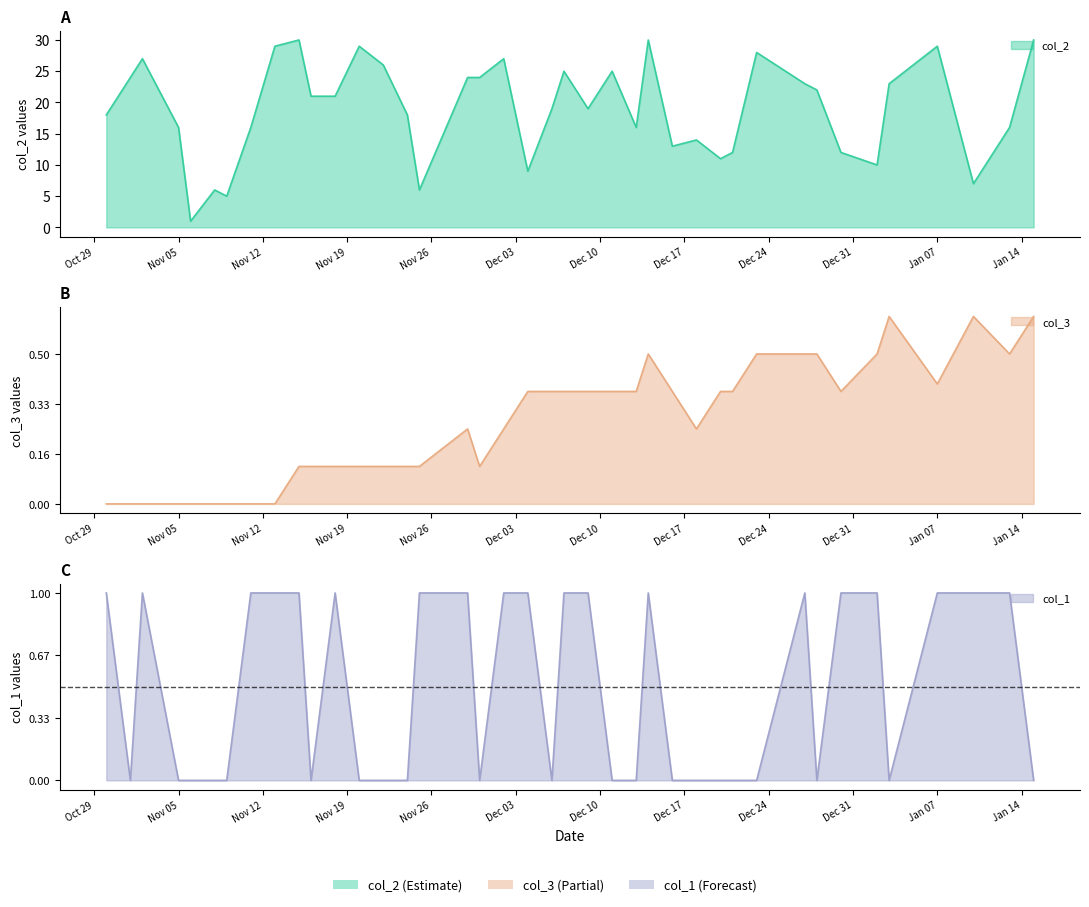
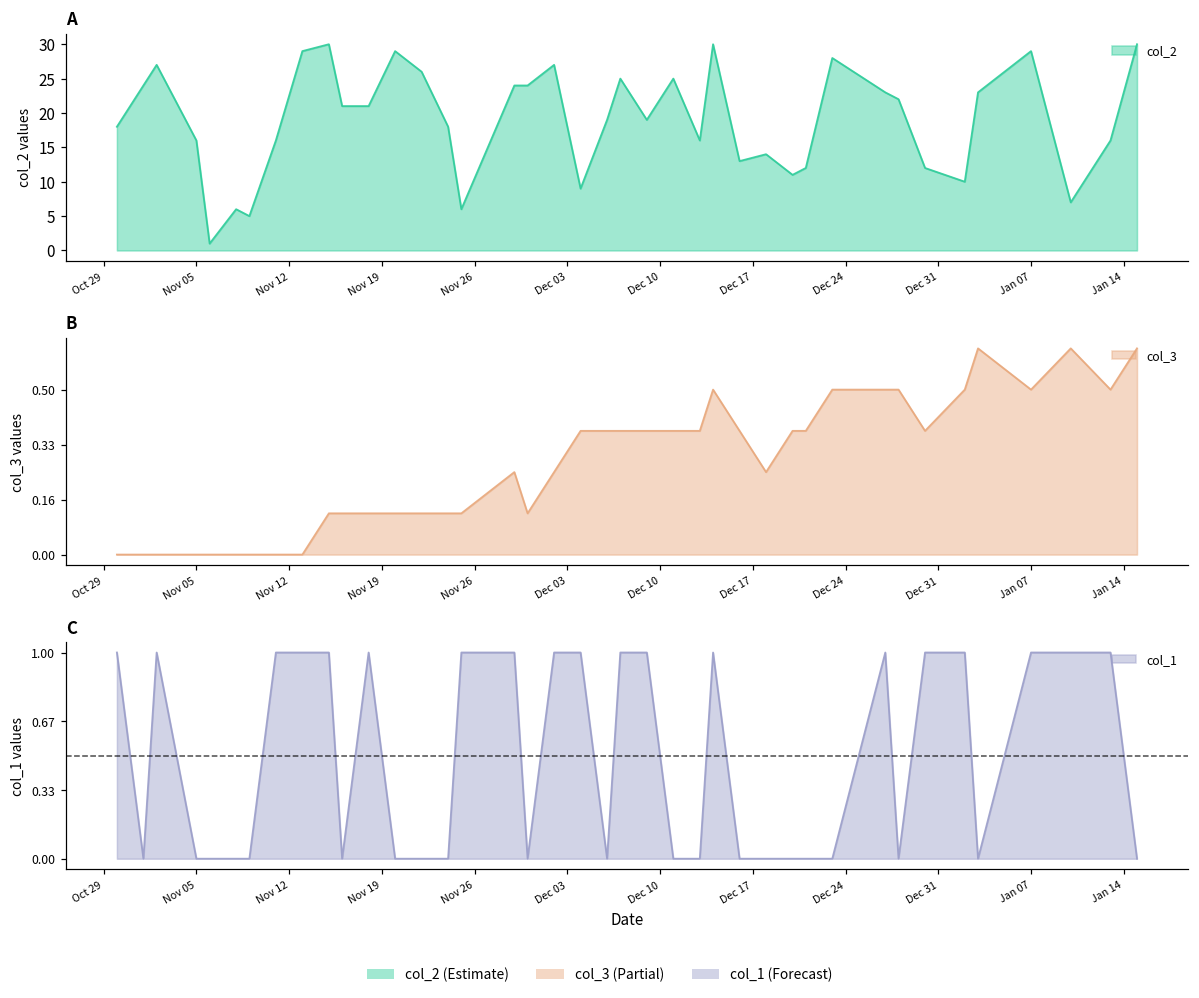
B, Jan 07: 0.40 -> 0.50
